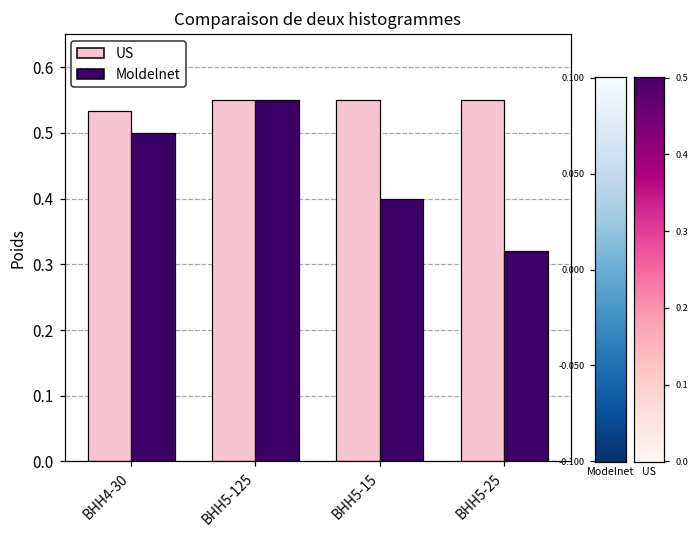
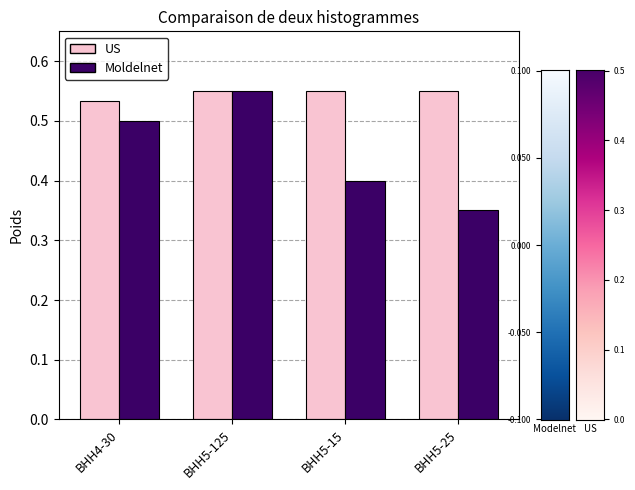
Moldelnet, ВНН5-25: 0.32 -> 0.35
